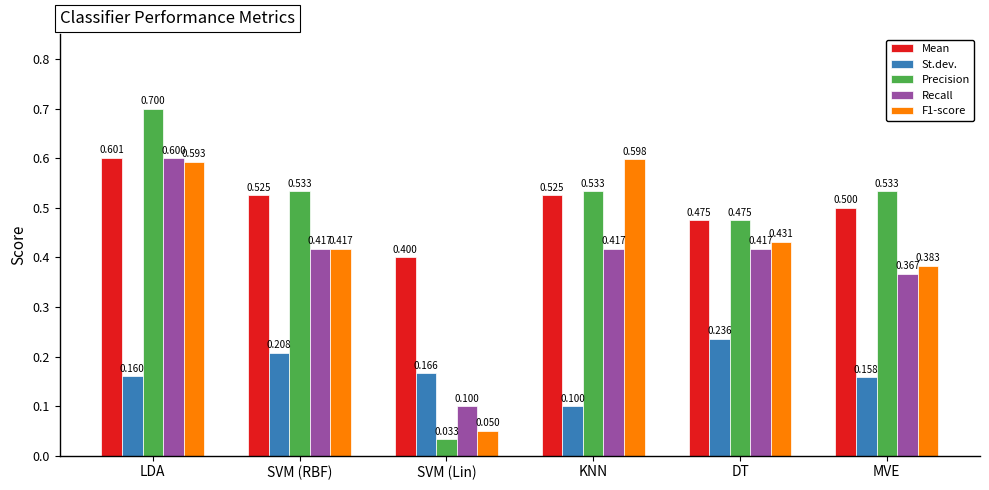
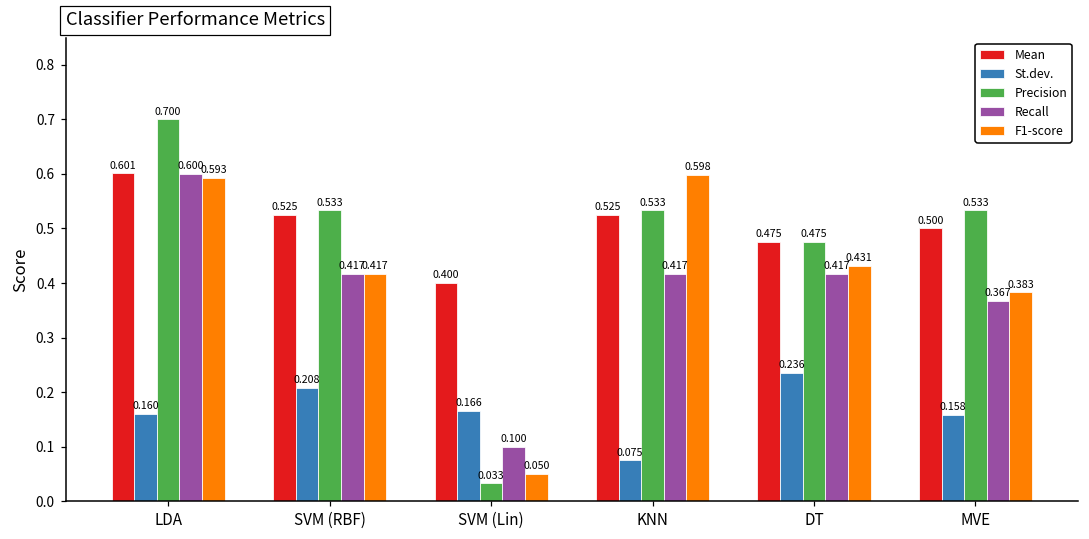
St.dev., KNN: 0.100 -> 0.075
